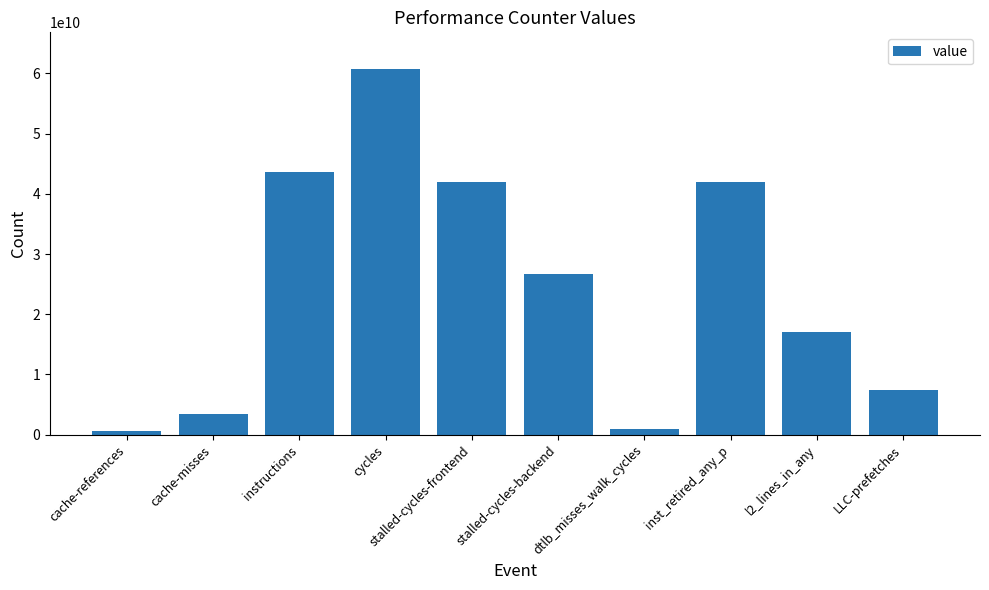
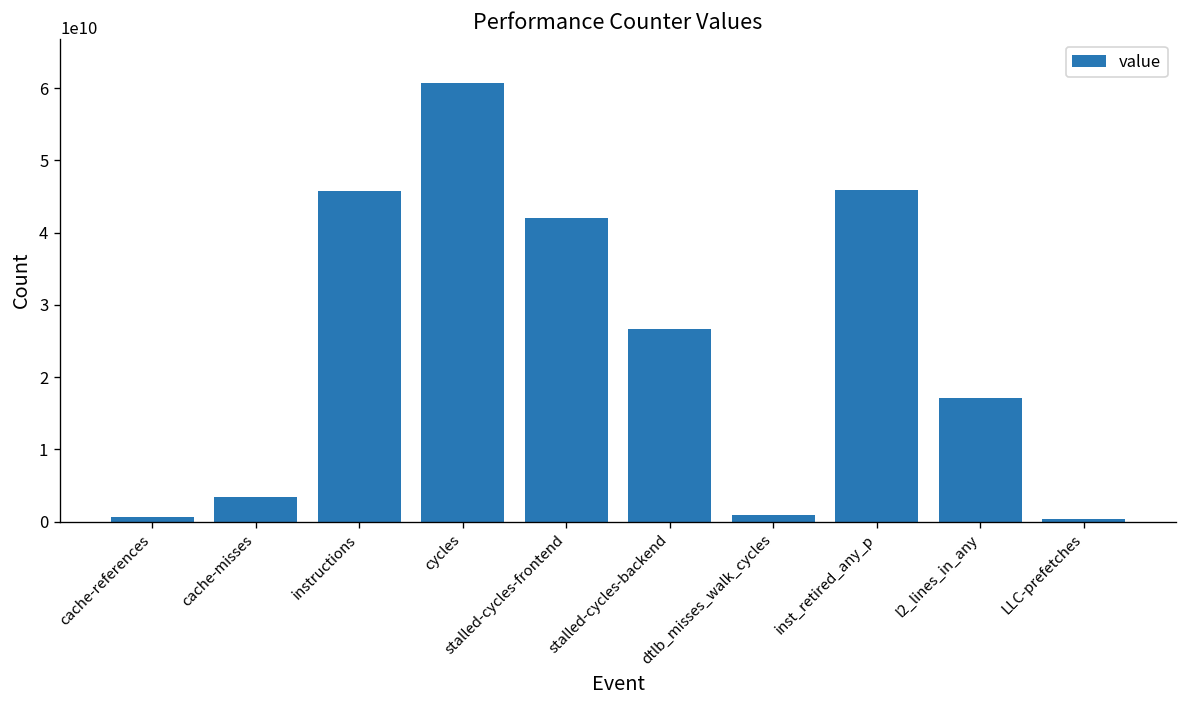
instructions: 44000000000 -> 46000000000
inst_retired_any_p: 42000000000 -> 46000000000
LLC-prefetches: 7000000000 -> 0
